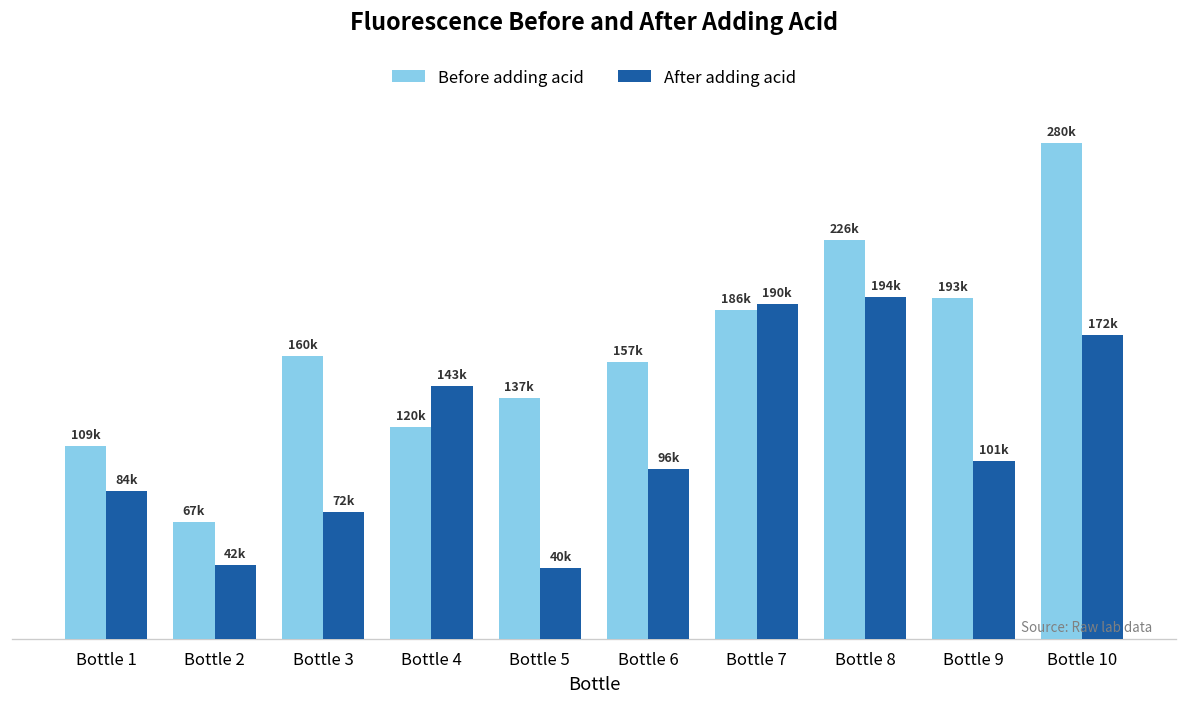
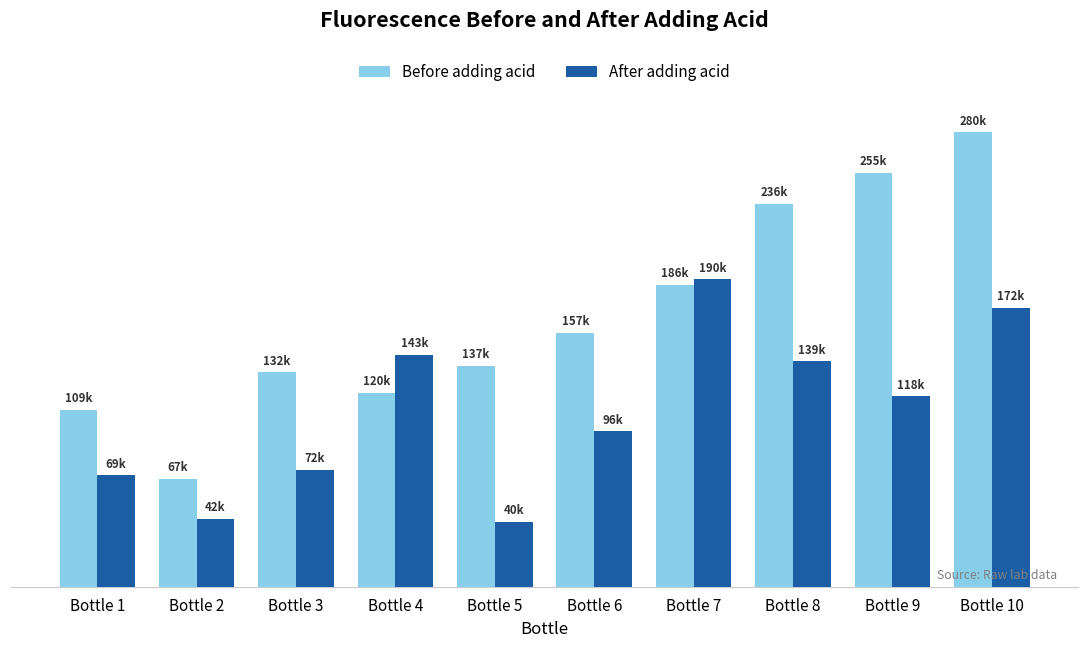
After adding acid, Bottle 1: 84k -> 69k
Before adding acid, Bottle 3: 160k -> 132k
Before adding acid, Bottle 8: 226k -> 236k
After adding acid, Bottle 8: 194k -> 139k
Before adding acid, Bottle 9: 193k -> 255k
After adding acid, Bottle 9: 101k -> 118k
